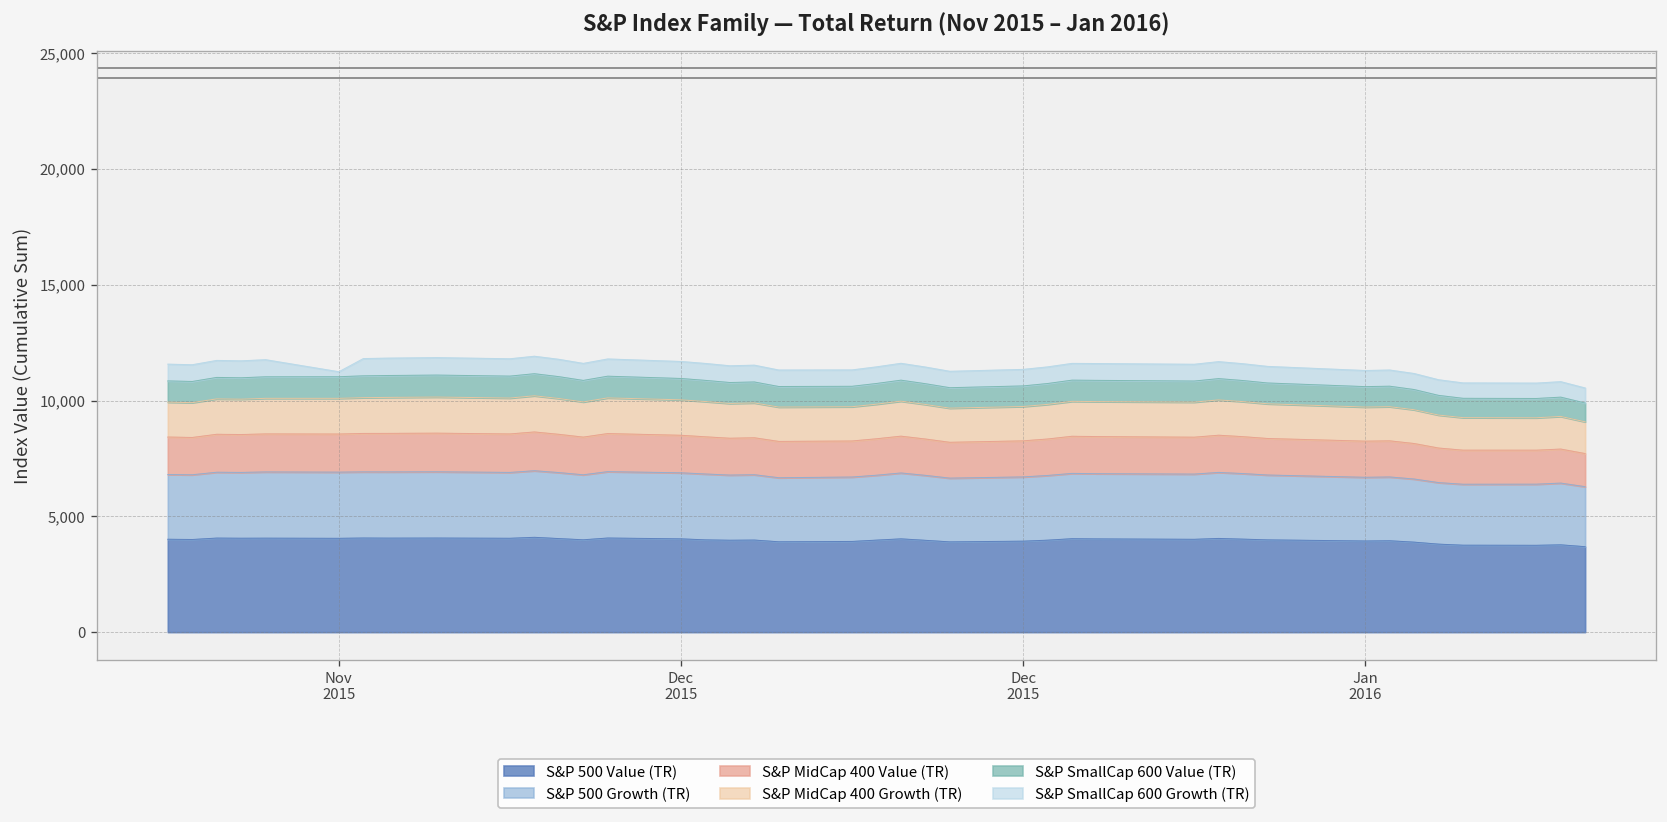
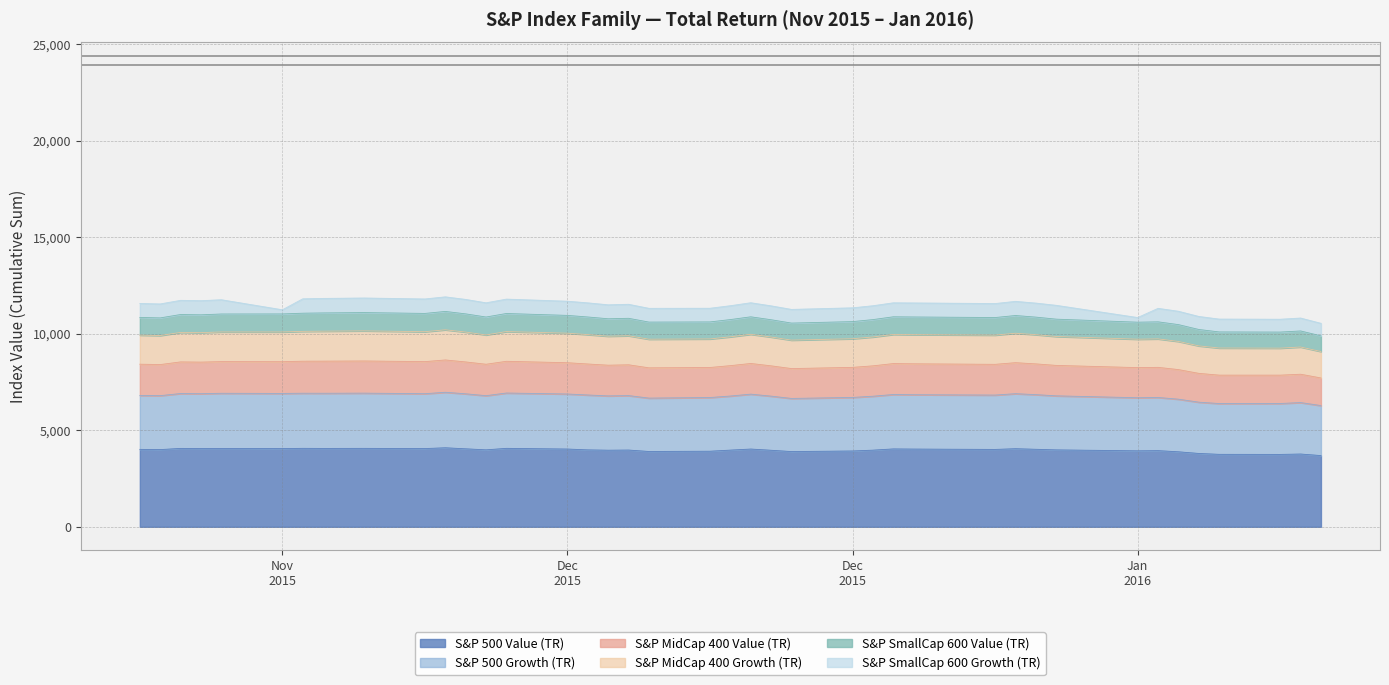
S&P SmallCap 600 Growth (TR), Jan 2016: 700 -> 200
